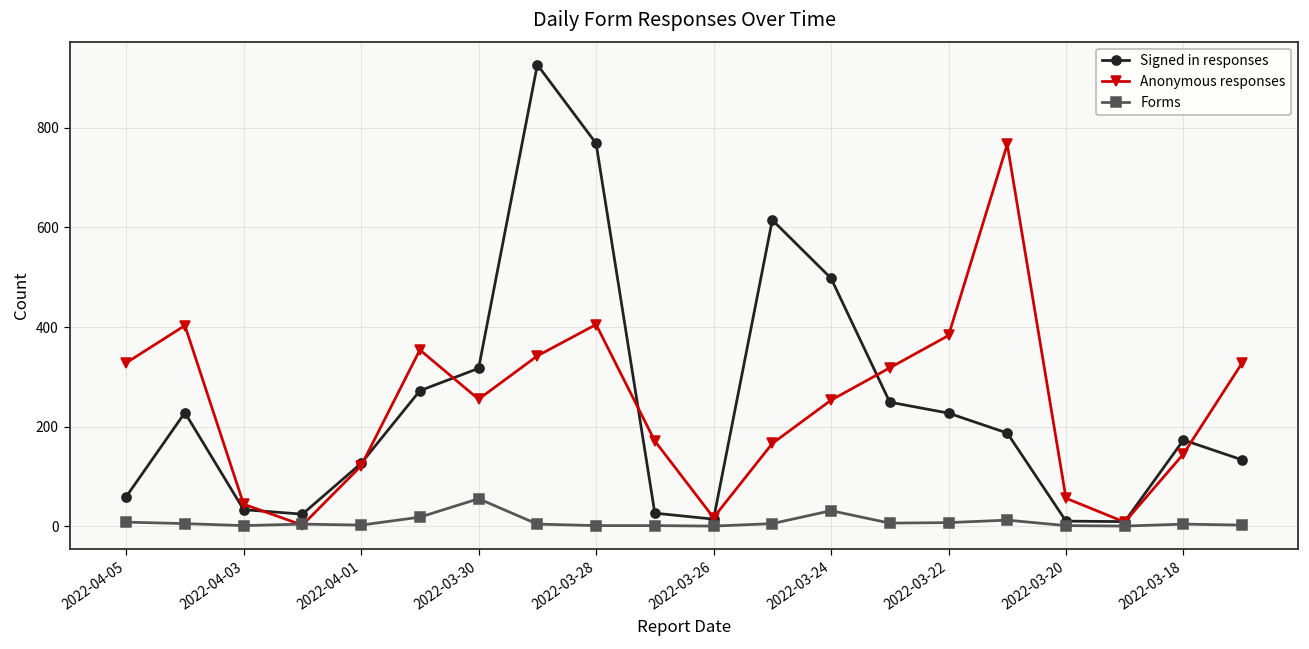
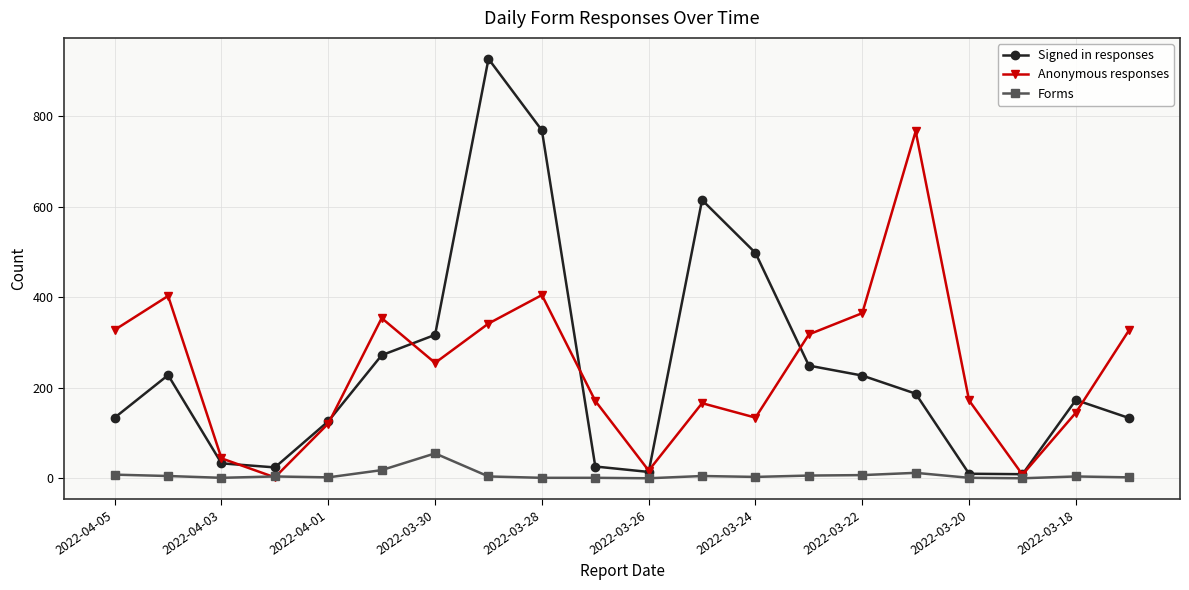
Signed in responses, 2022-04-05: 60 -> 130
Anonymous responses, 2022-03-24: 250 -> 130
Forms, 2022-03-24: 30 -> 0
Anonymous responses, 2022-03-22: 380 -> 370
Anonymous responses, 2022-03-20: 60 -> 170
